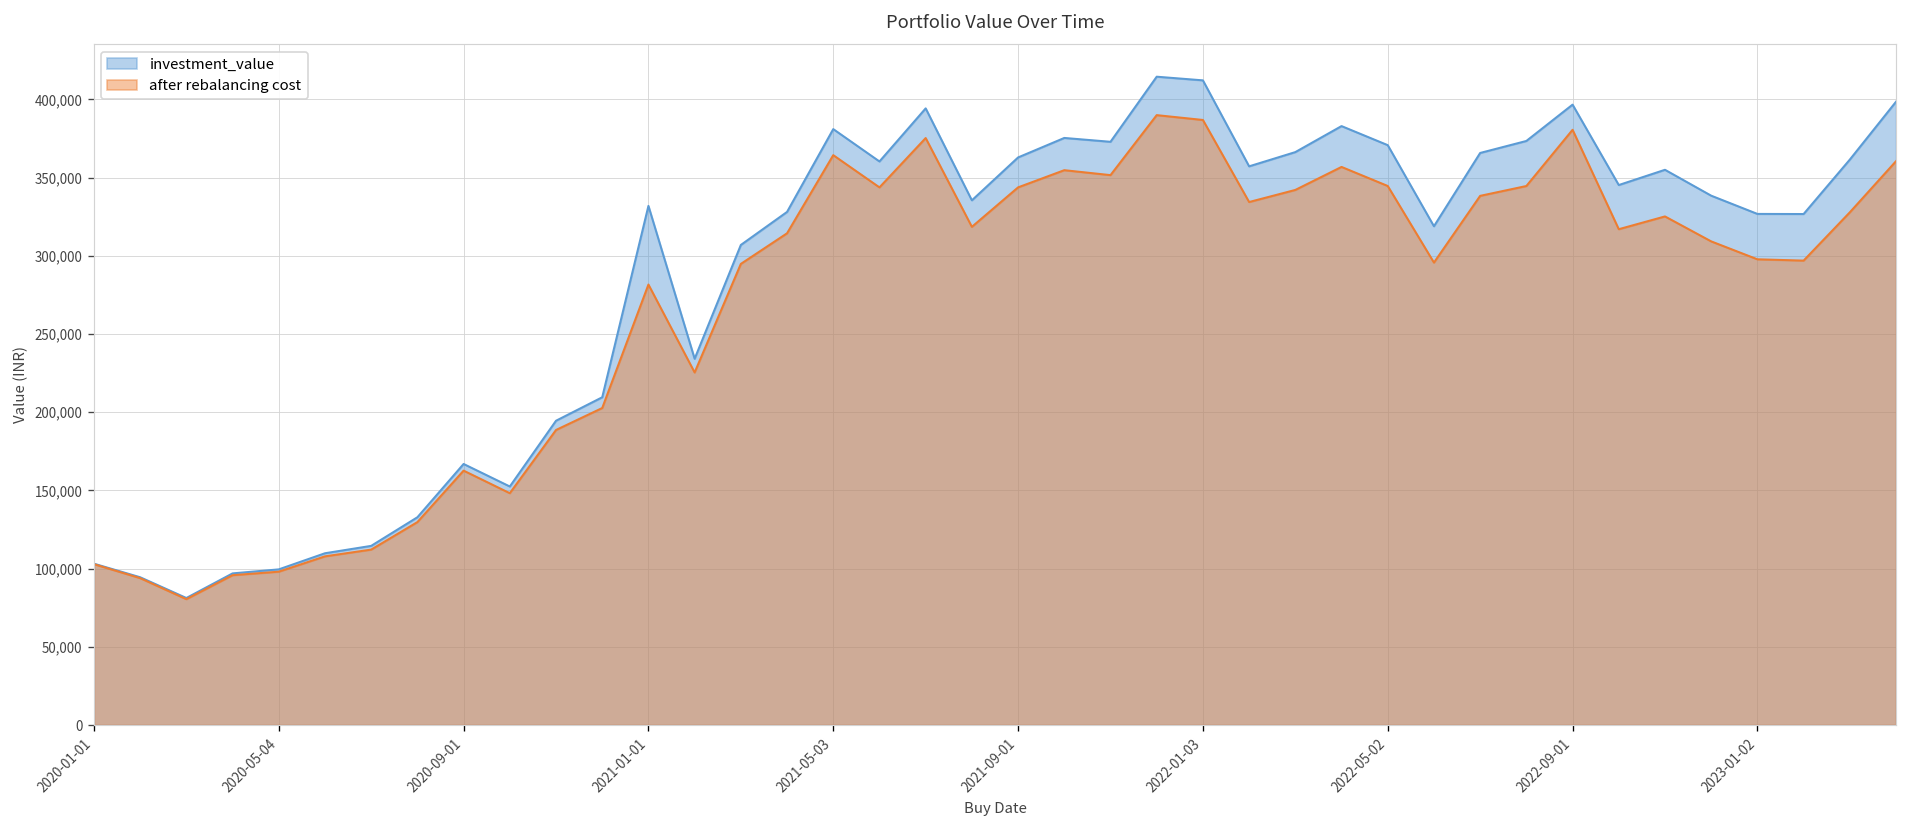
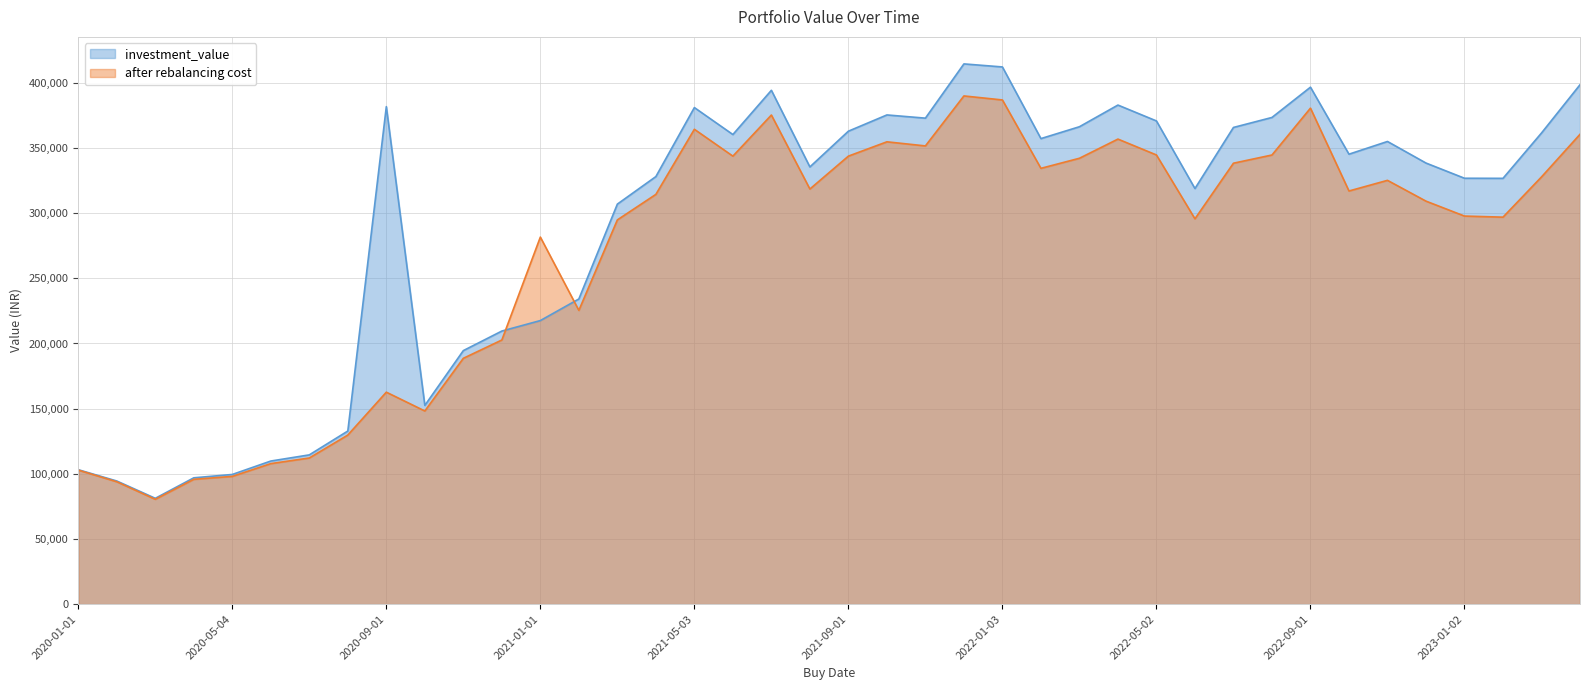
investment_value, 2020-09-01: 167,000 -> 382,000
investment_value, 2021-01-01: 332,000 -> 218,000
